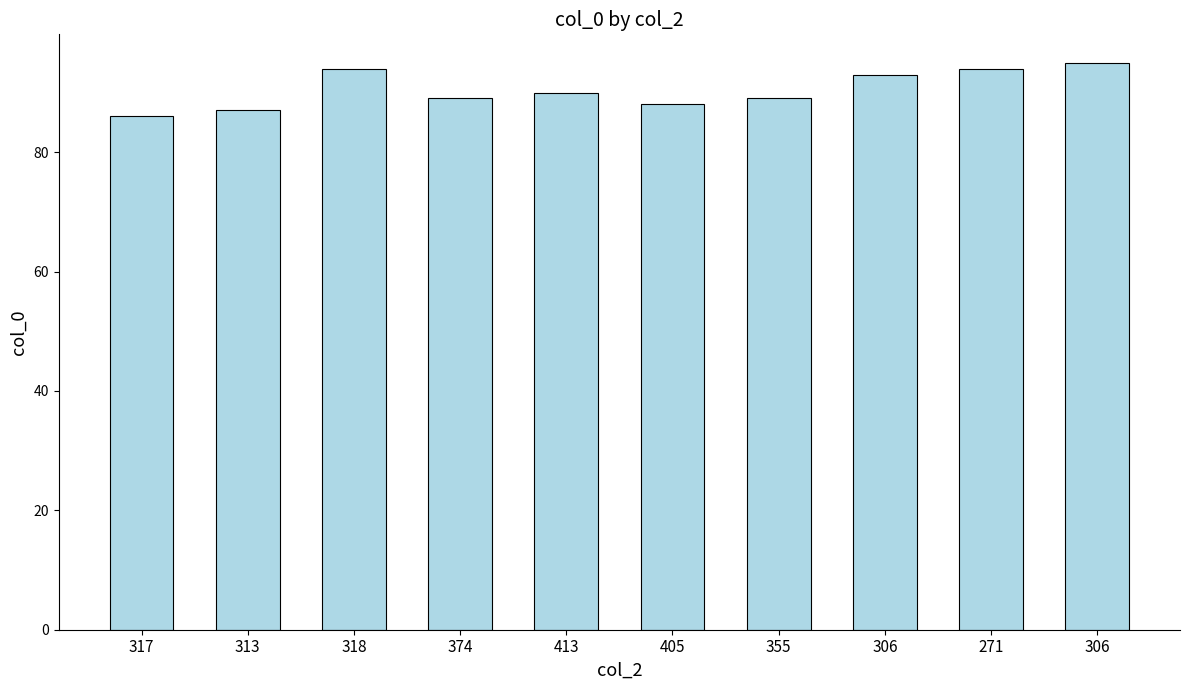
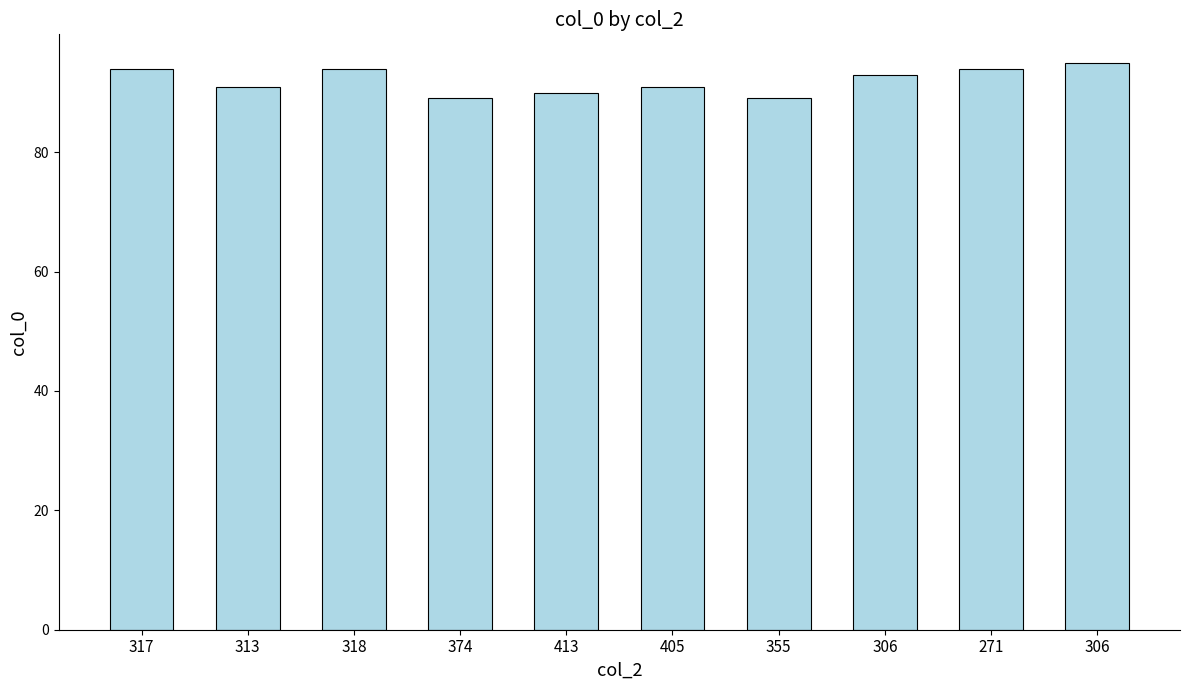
317: 86 -> 94
313: 87 -> 91
405: 88 -> 91
